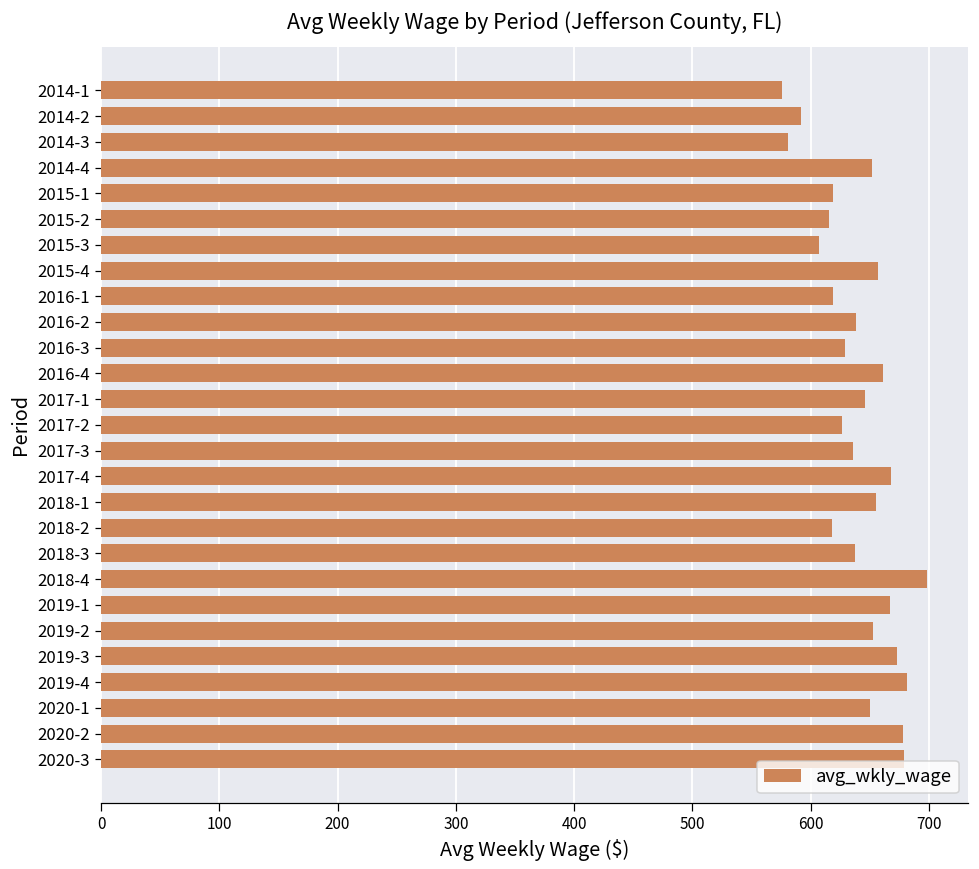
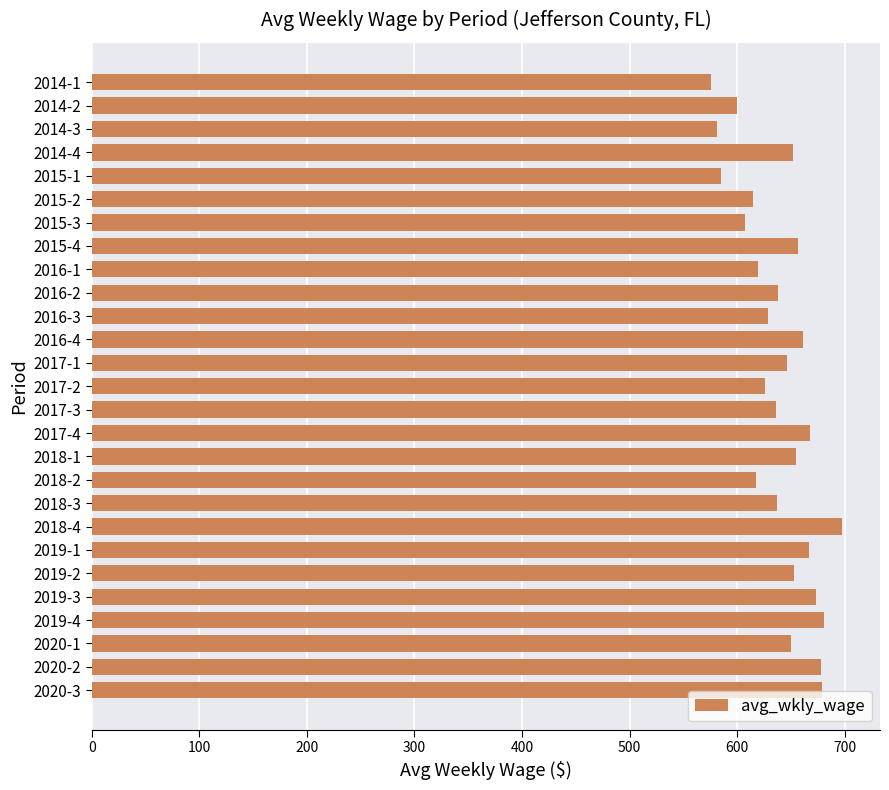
2014-2: 592 -> 600
2015-1: 619 -> 585
